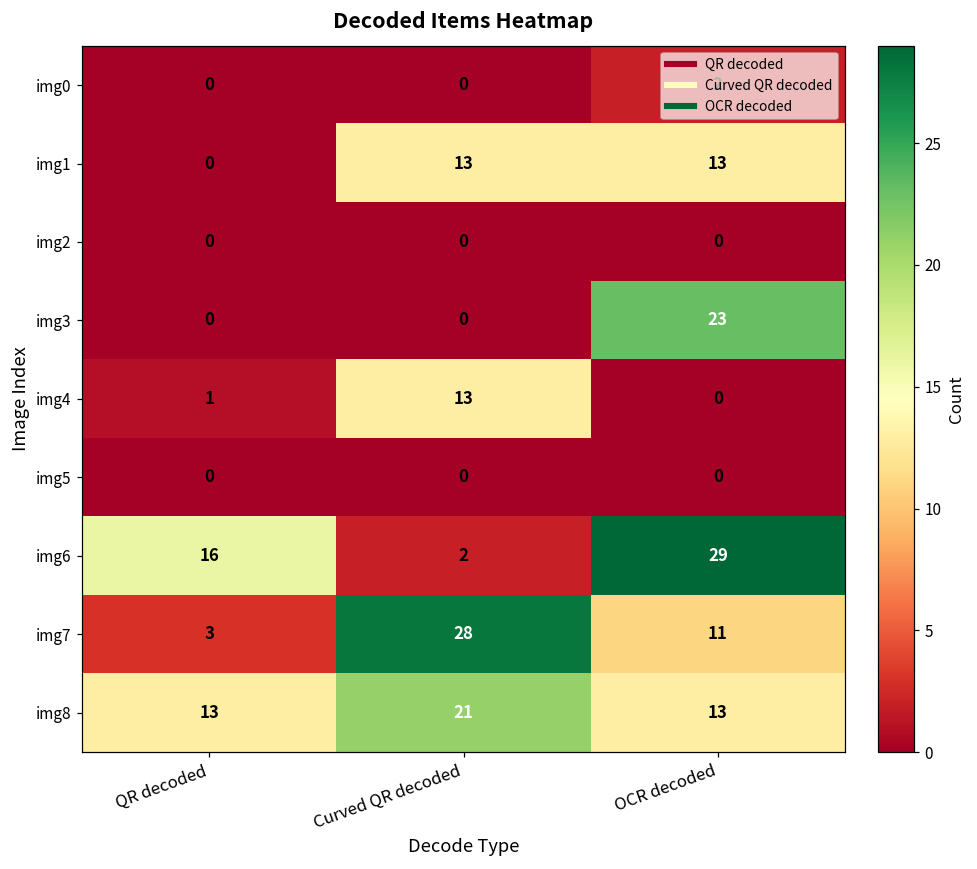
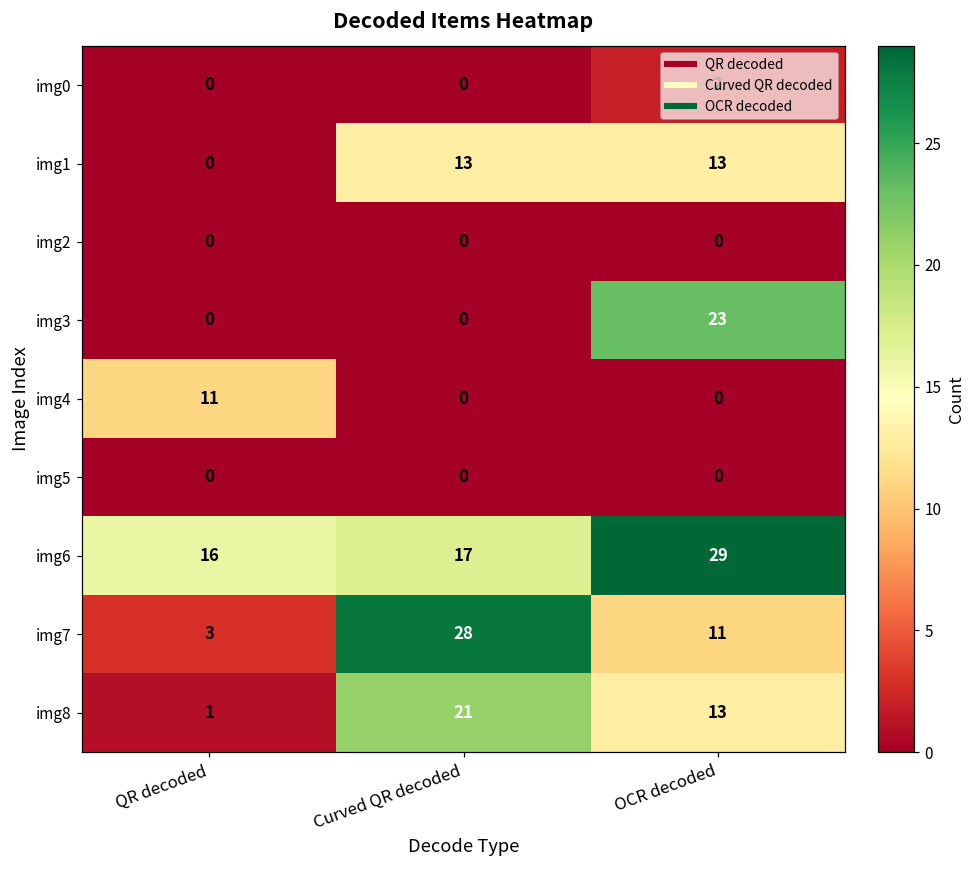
img4, QR decoded: 1 -> 11
img4, Curved QR decoded: 13 -> 0
img6, Curved QR decoded: 2 -> 17
img8, QR decoded: 13 -> 1
